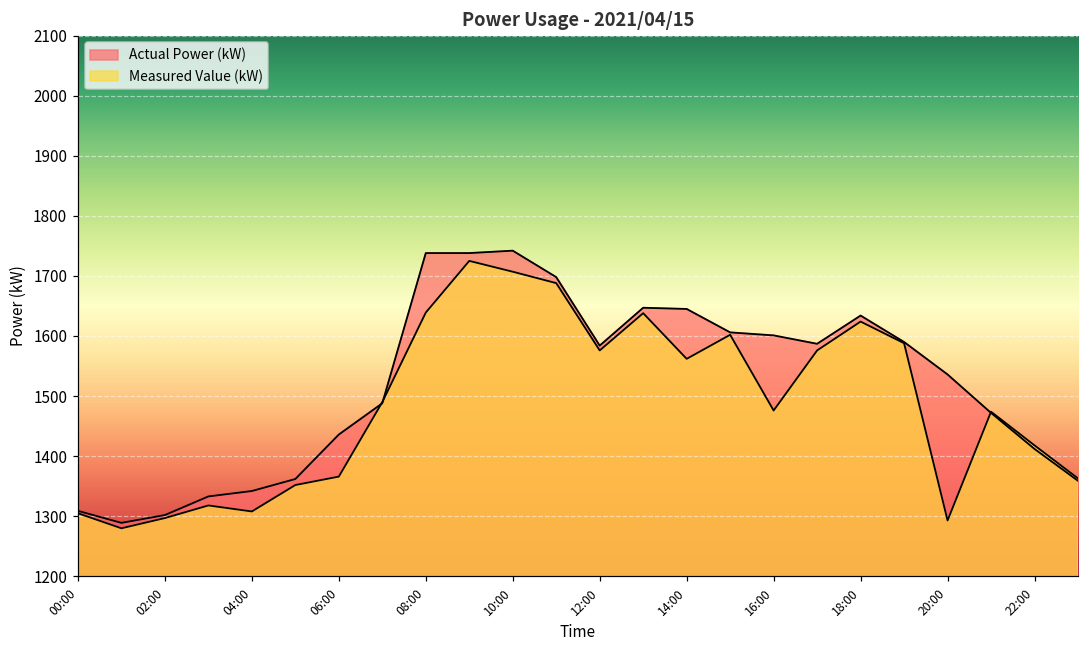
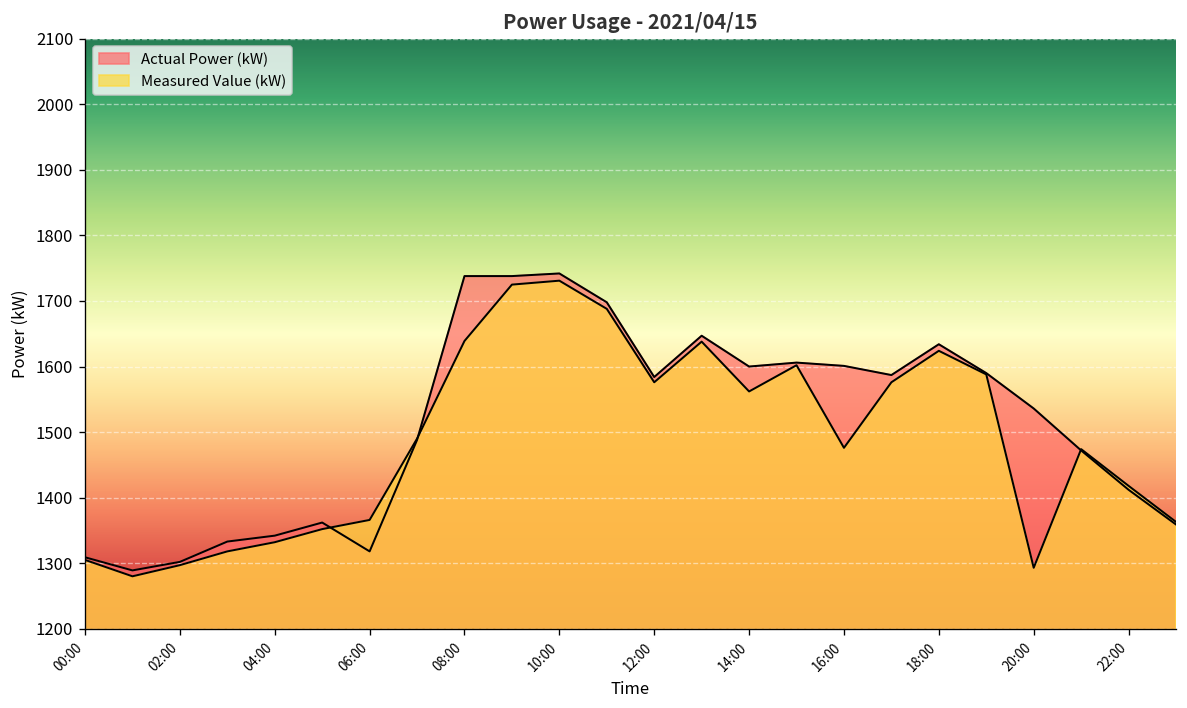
Measured Value (kW), 04:00: 1310 -> 1330
Actual Power (kW), 06:00: 1440 -> 1320
Measured Value (kW), 10:00: 1710 -> 1730
Actual Power (kW), 14:00: 1650 -> 1600
